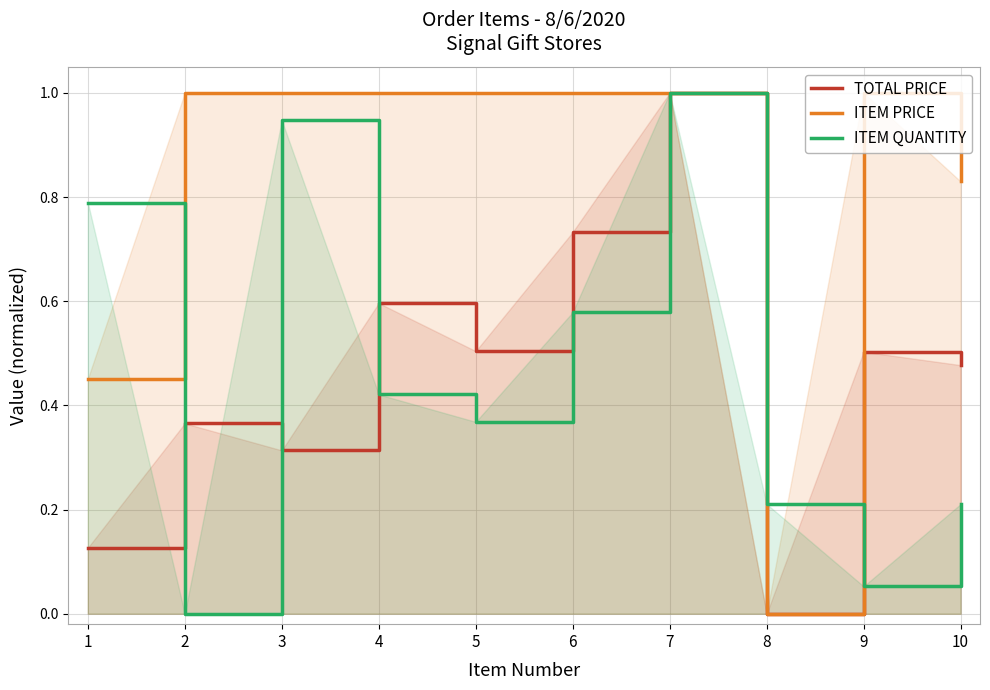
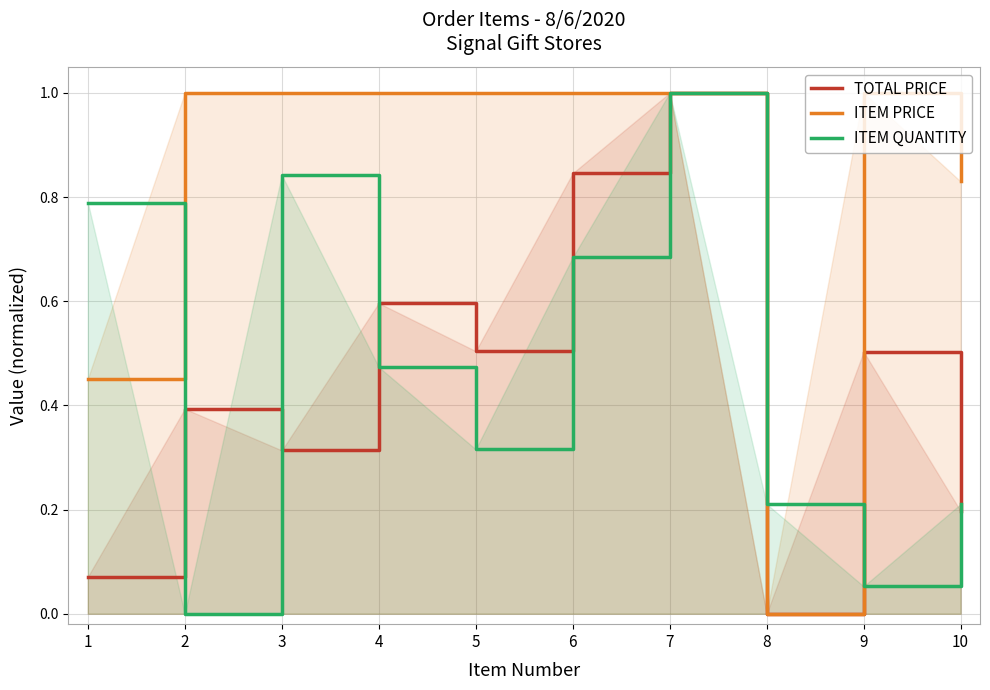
TOTAL PRICE, 1: 0.13 -> 0.07
TOTAL PRICE, 2: 0.37 -> 0.39
ITEM QUANTITY, 3: 0.95 -> 0.84
ITEM QUANTITY, 4: 0.42 -> 0.47
ITEM QUANTITY, 5: 0.37 -> 0.32
TOTAL PRICE, 6: 0.73 -> 0.85
ITEM QUANTITY, 6: 0.58 -> 0.68
TOTAL PRICE, 10: 0.48 -> 0.20
